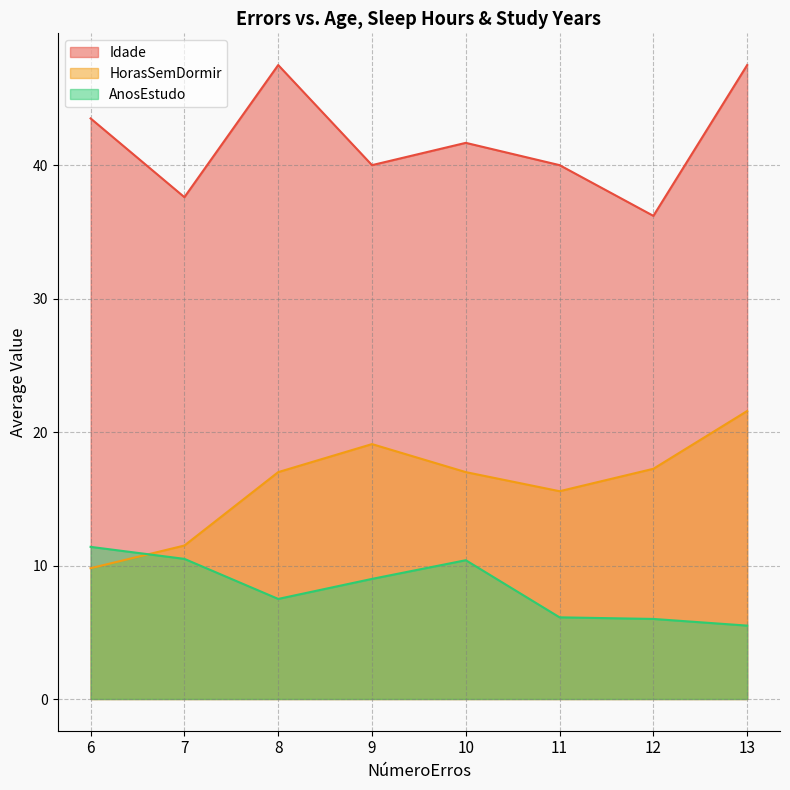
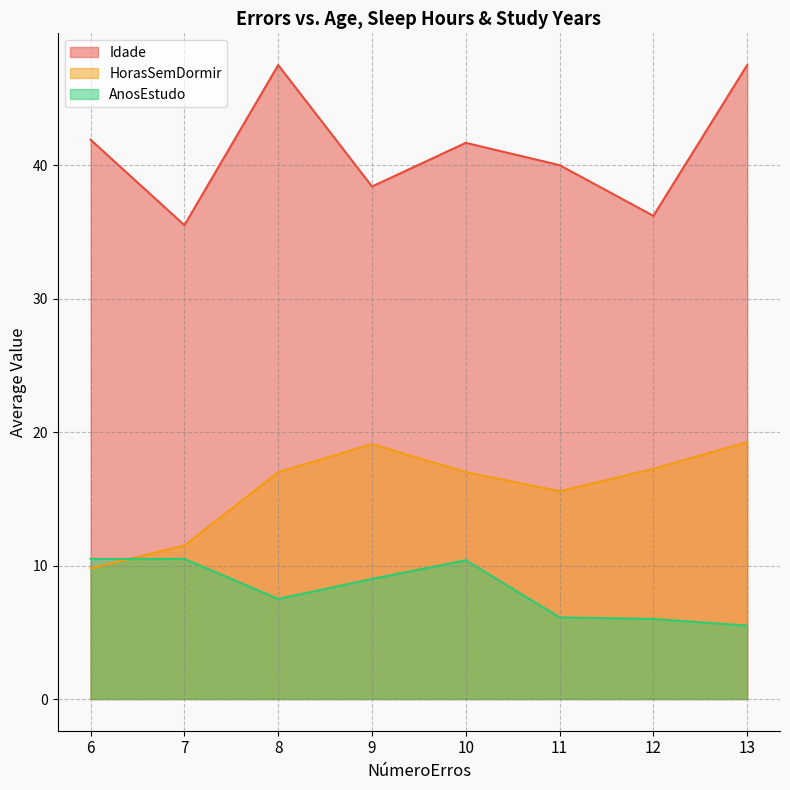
Idade, 6: 43.5 -> 41.9
AnosEstudo, 6: 11.4 -> 10.5
Idade, 7: 37.6 -> 35.5
Idade, 9: 40.0 -> 38.4
HorasSemDormir, 13: 21.6 -> 19.3
